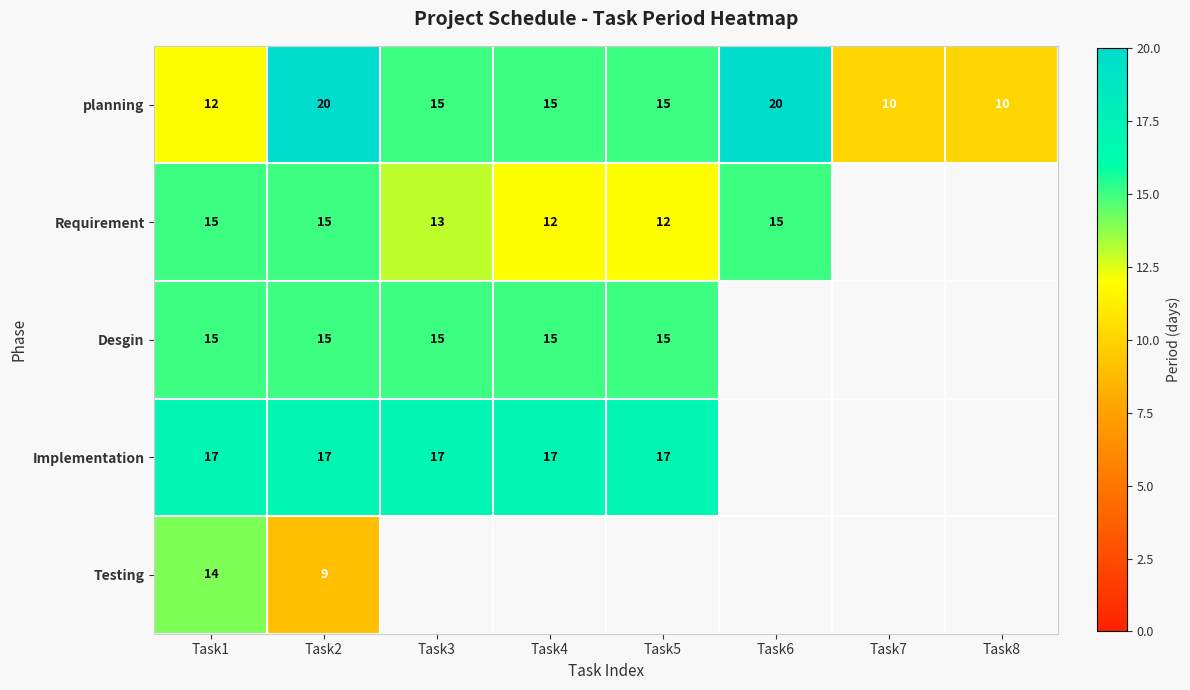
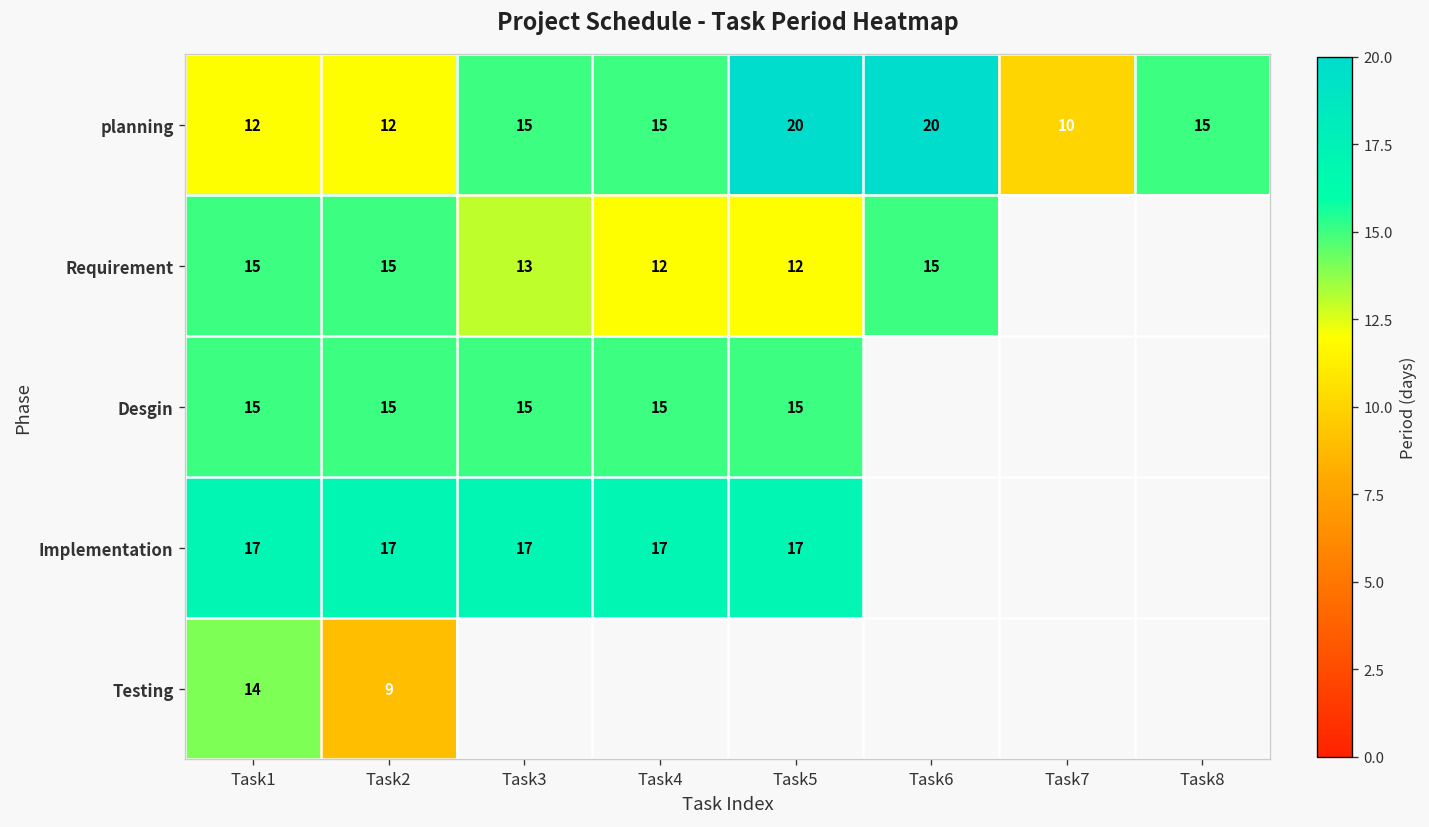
planning, Task2: 20 -> 12
planning, Task5: 15 -> 20
planning, Task8: 10 -> 15
